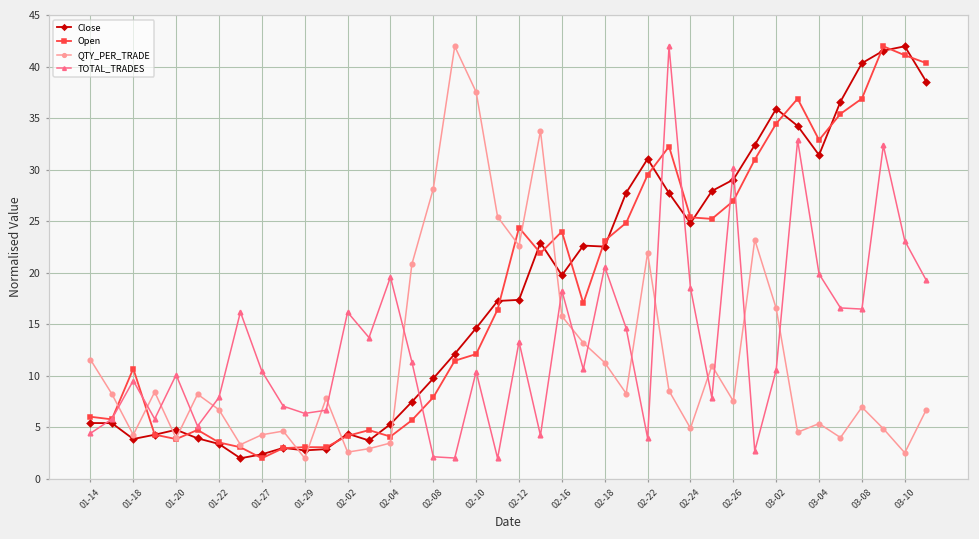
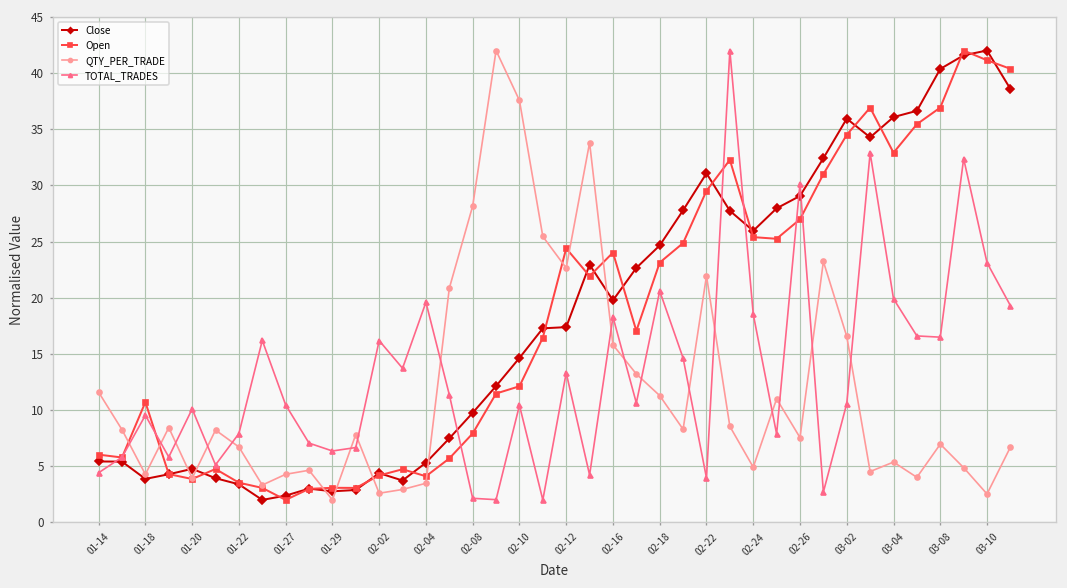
Close, 02-18: 23 -> 25
Close, 02-24: 25 -> 26
Close, 03-04: 31 -> 36
